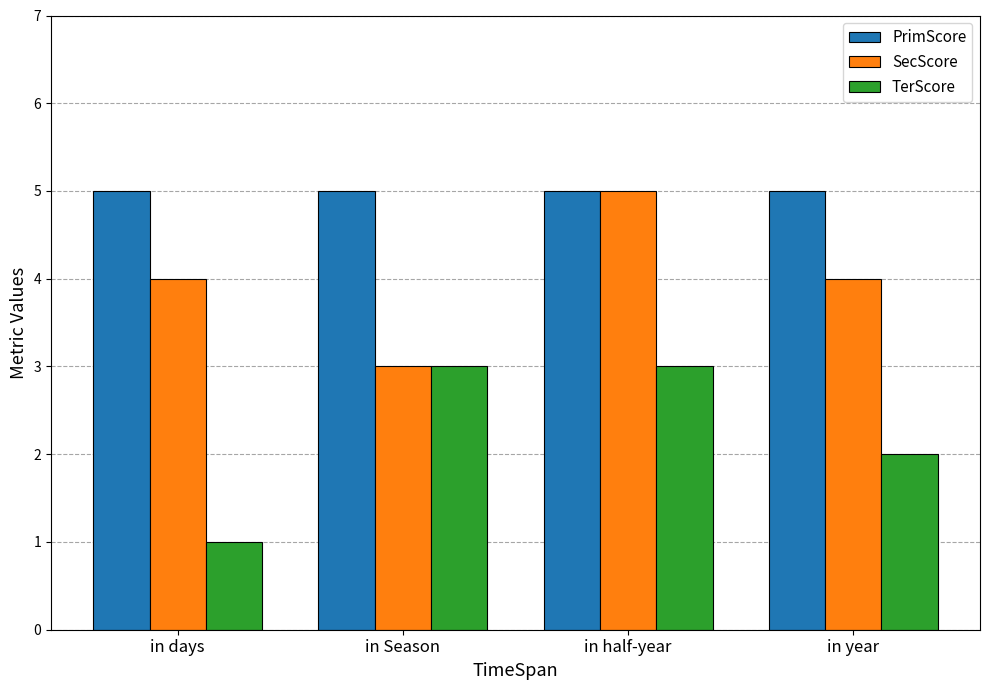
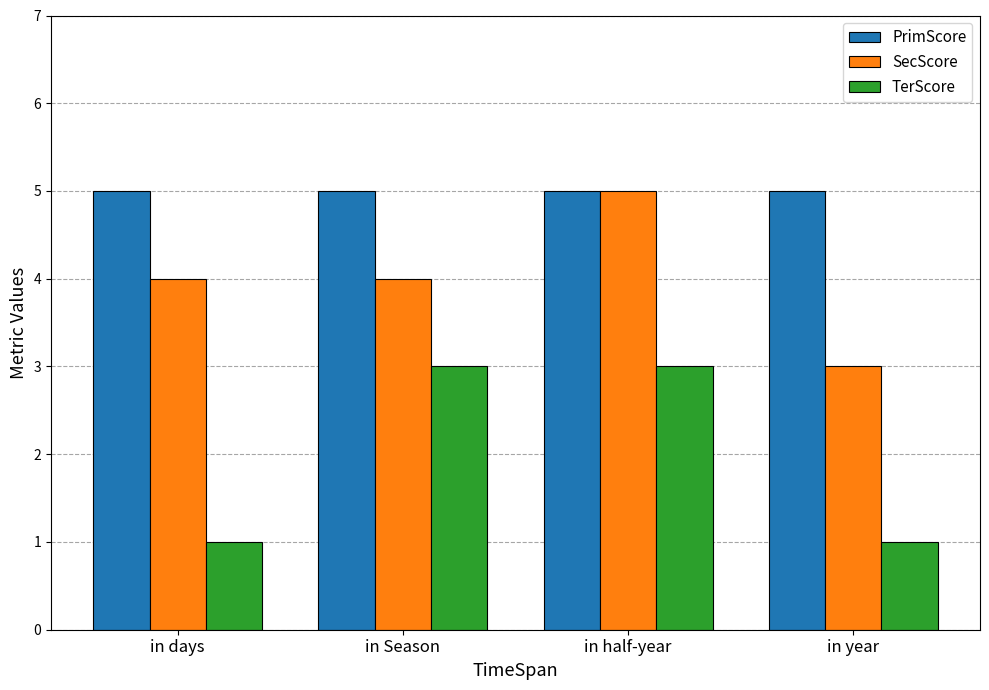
SecScore, in Season: 3 -> 4
SecScore, in year: 4 -> 3
TerScore, in year: 2 -> 1
